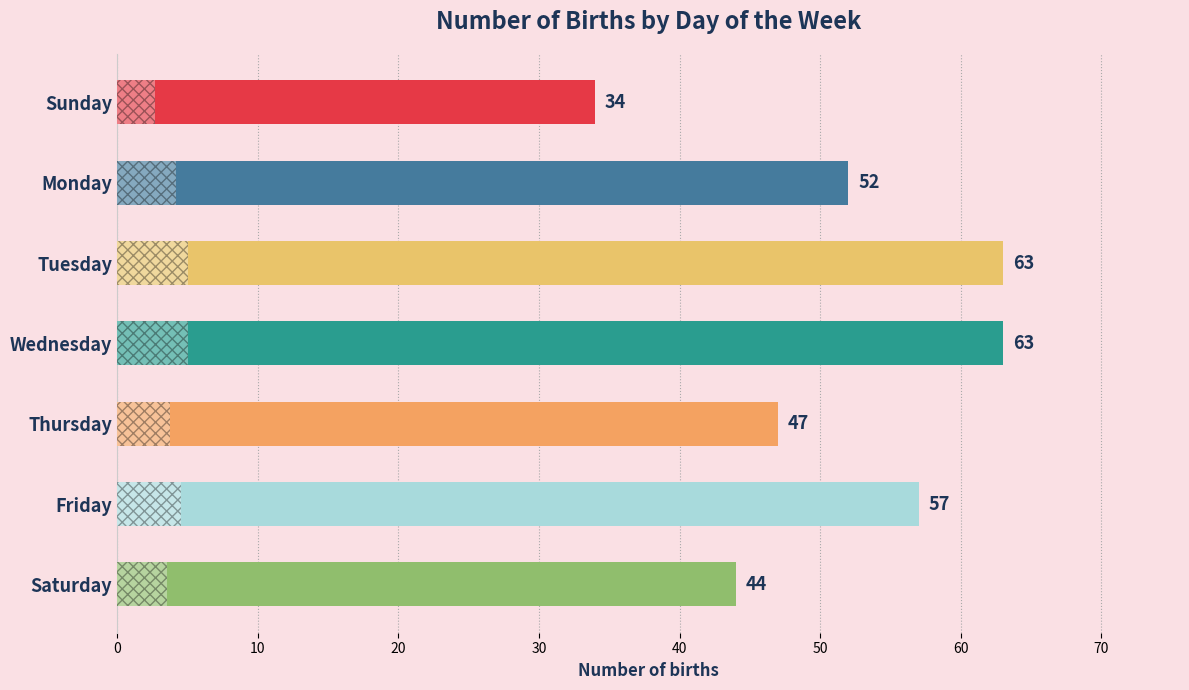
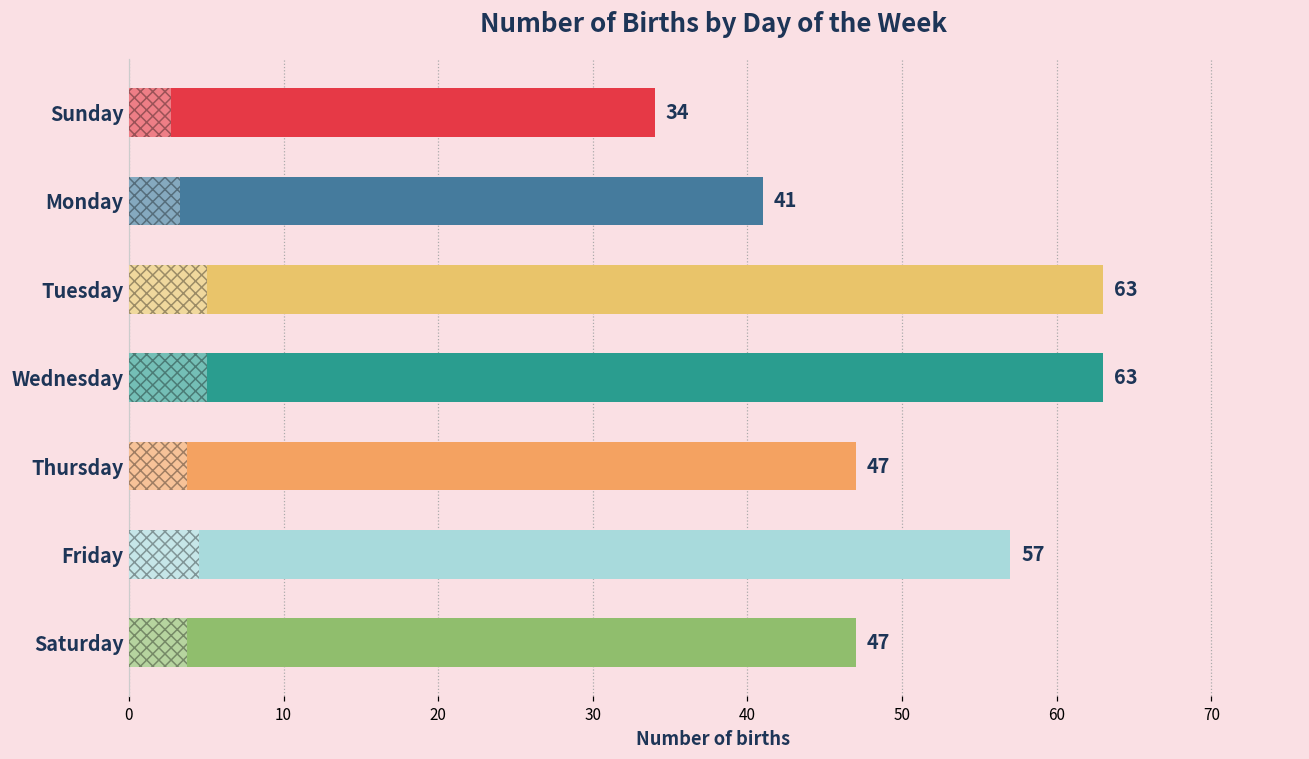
Monday: 52 -> 41
Saturday: 44 -> 47
